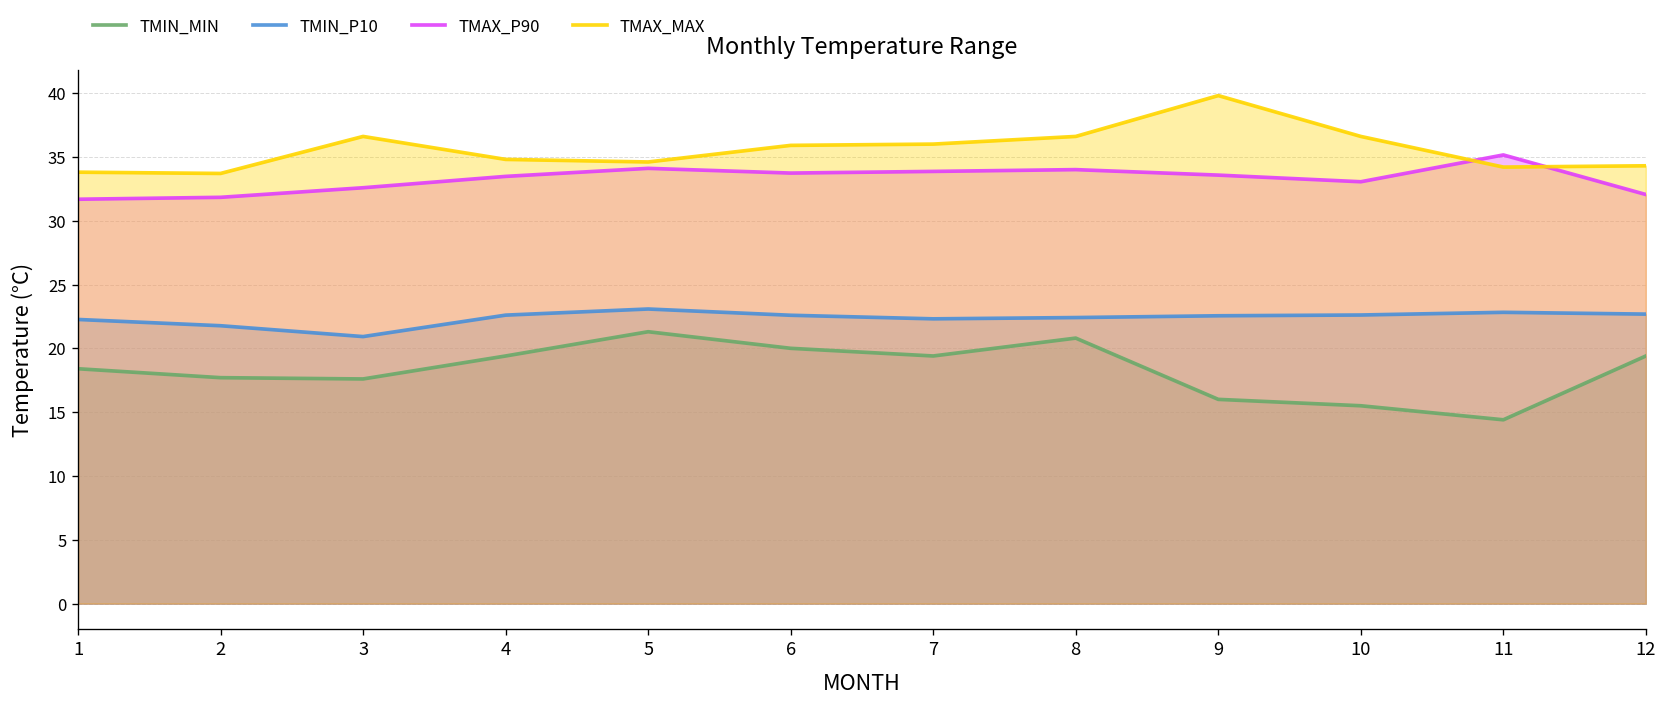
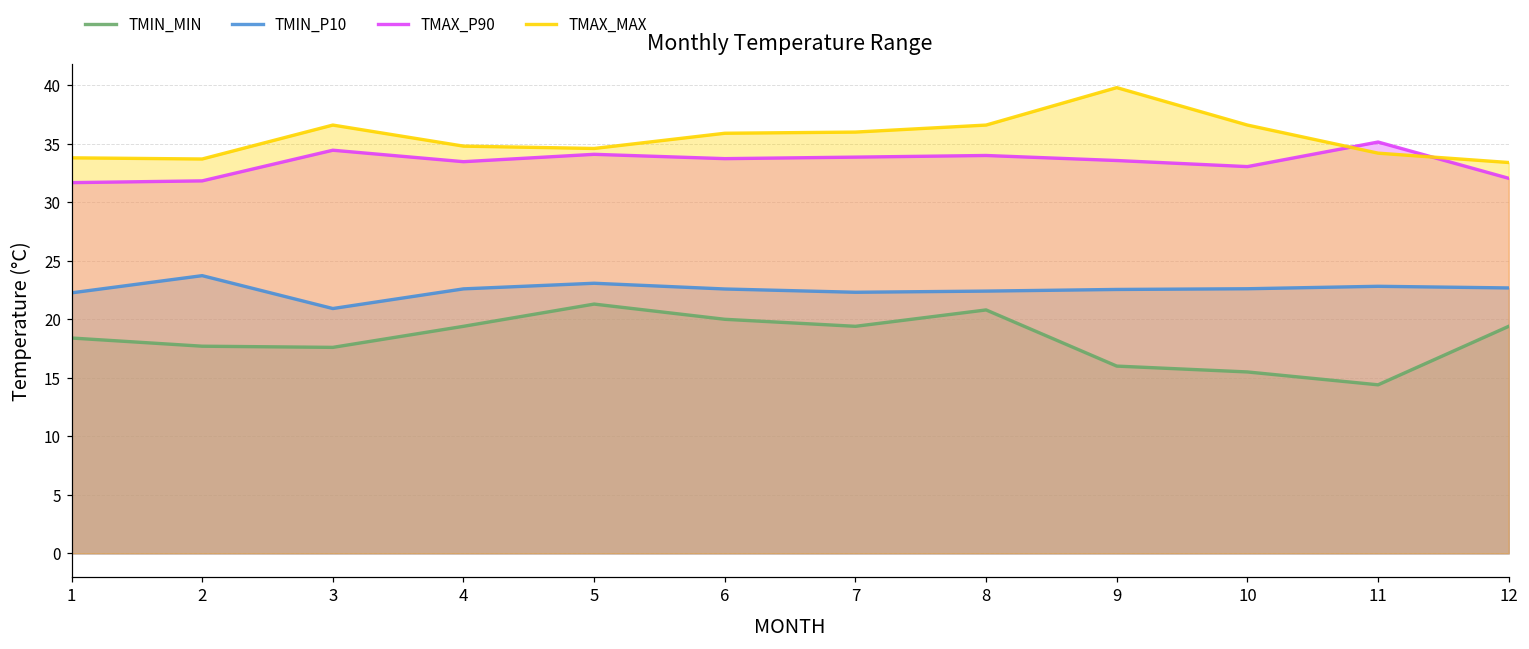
TMIN_P10, 2: 21.8 -> 23.7
TMAX_P90, 3: 32.6 -> 34.5
TMAX_MAX, 12: 34.3 -> 33.4
